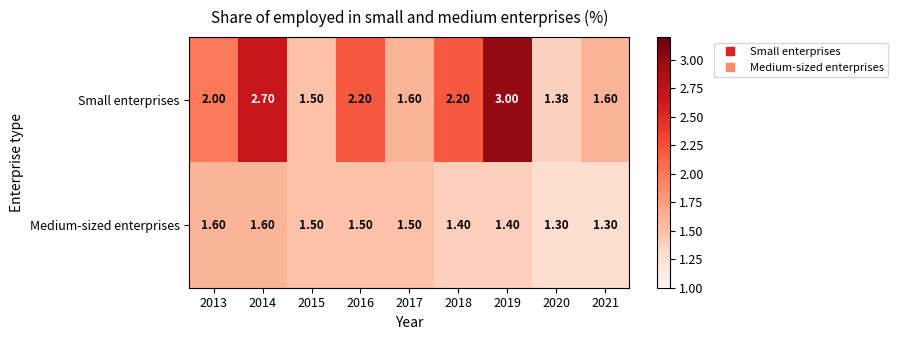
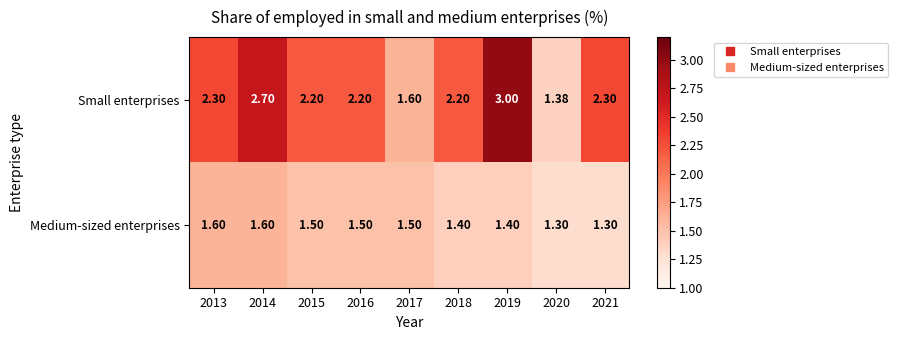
Small enterprises, 2013: 2.00 -> 2.30
Small enterprises, 2015: 1.50 -> 2.20
Small enterprises, 2021: 1.60 -> 2.30
